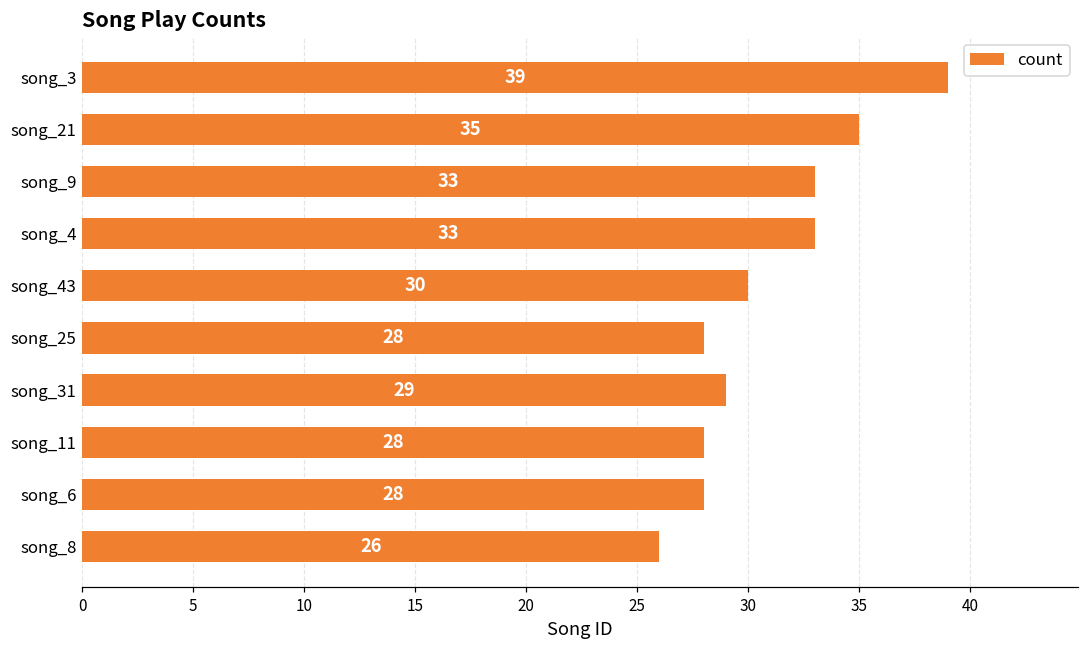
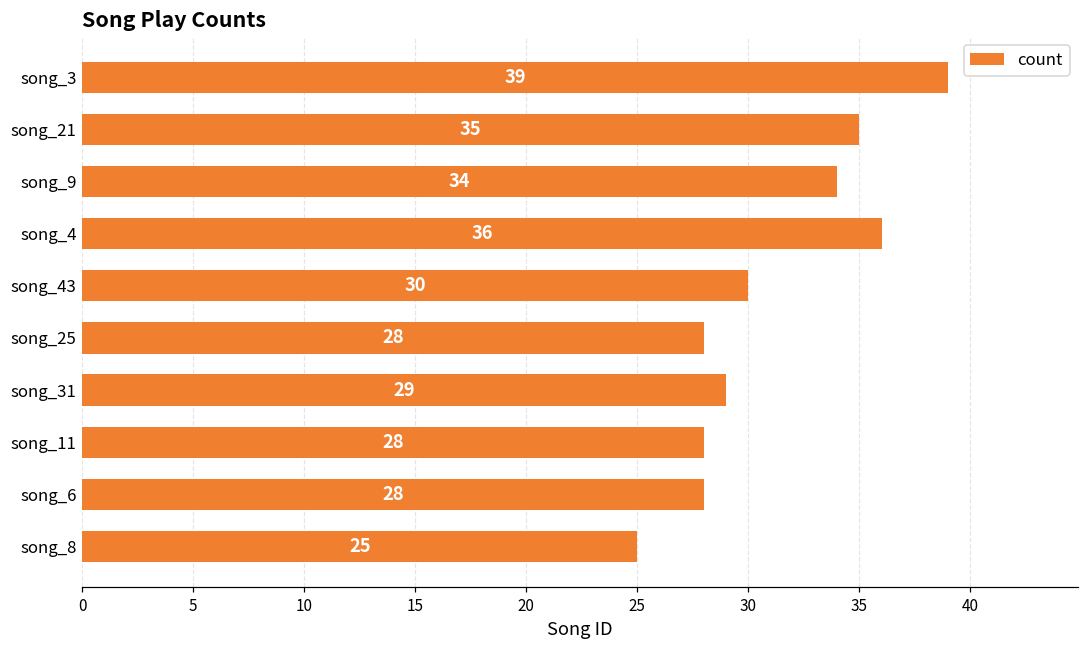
song_9: 33 -> 34
song_4: 33 -> 36
song_8: 26 -> 25
